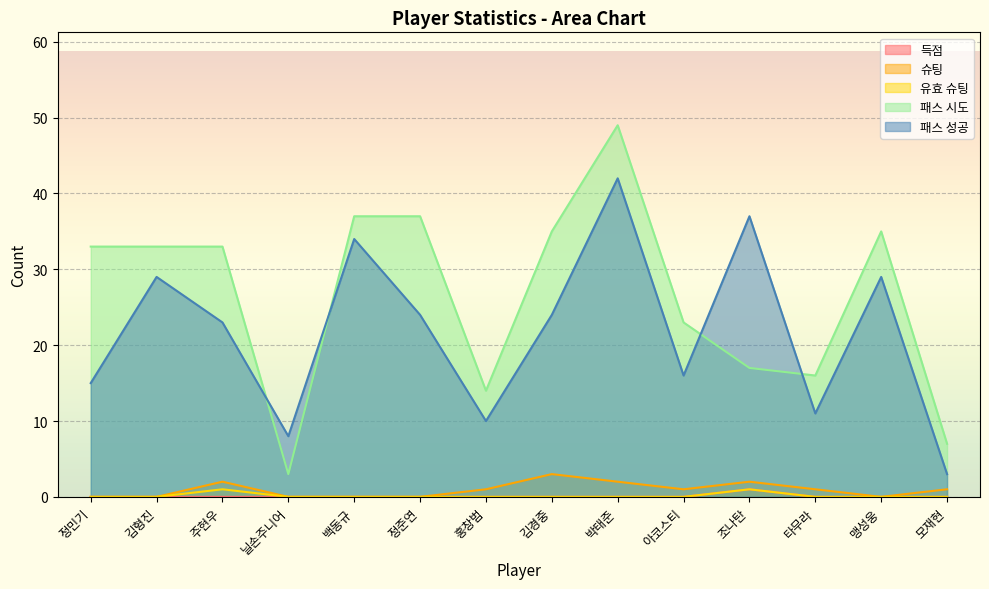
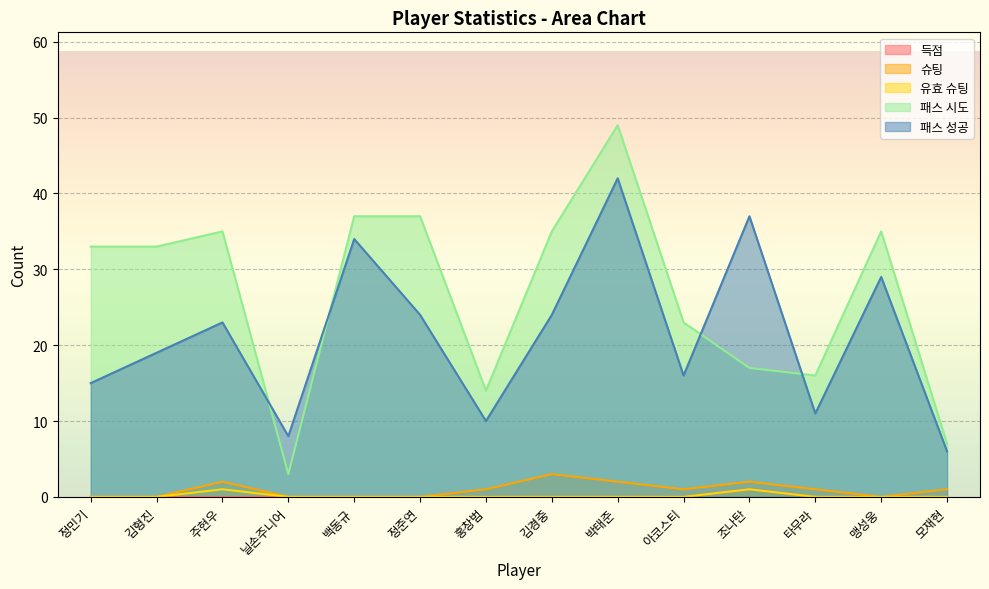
패스 성공, 김형진: 29 -> 19
패스 시도, 주현우: 33 -> 35
패스 성공, 모재현: 3 -> 6
